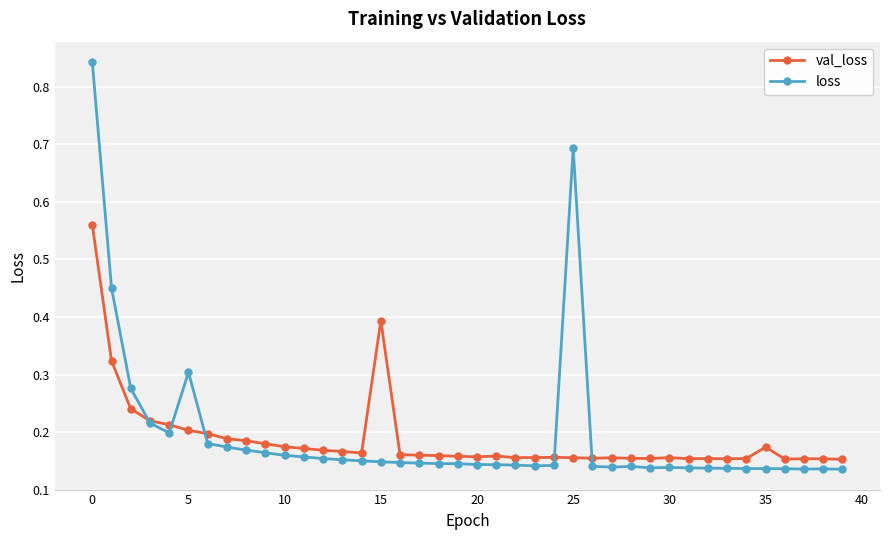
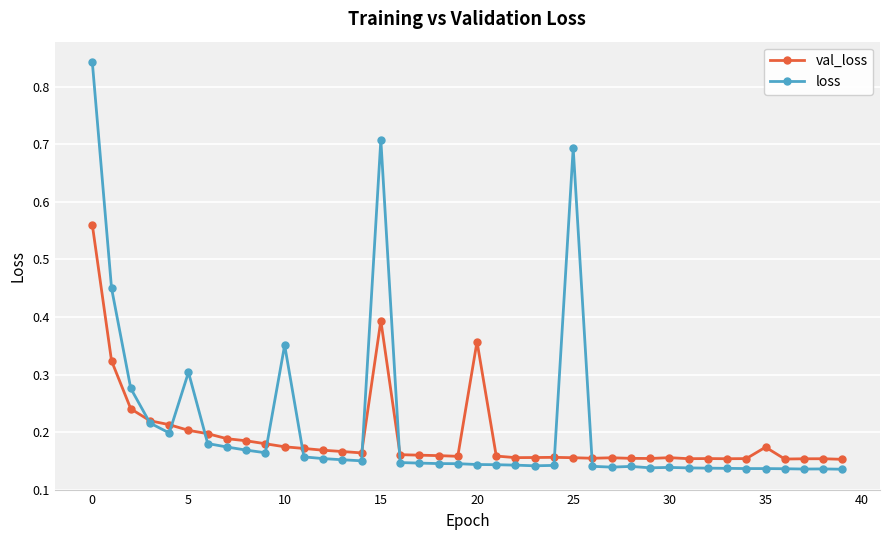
loss, 10: 0.16 -> 0.35
loss, 15: 0.15 -> 0.71
val_loss, 20: 0.16 -> 0.36
